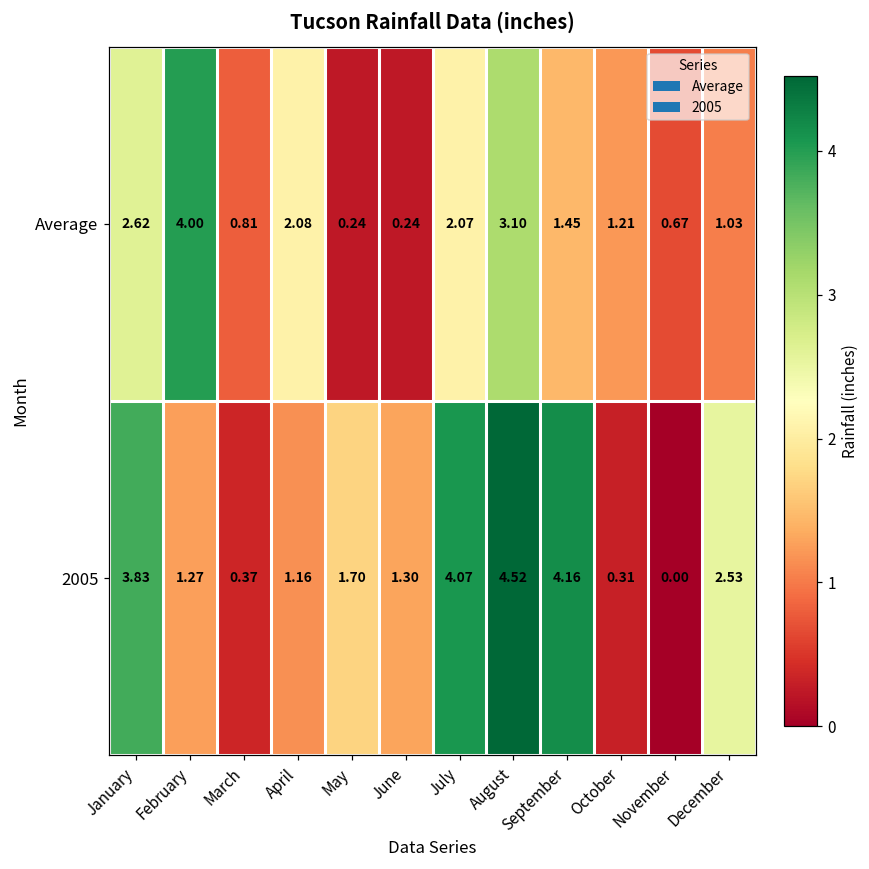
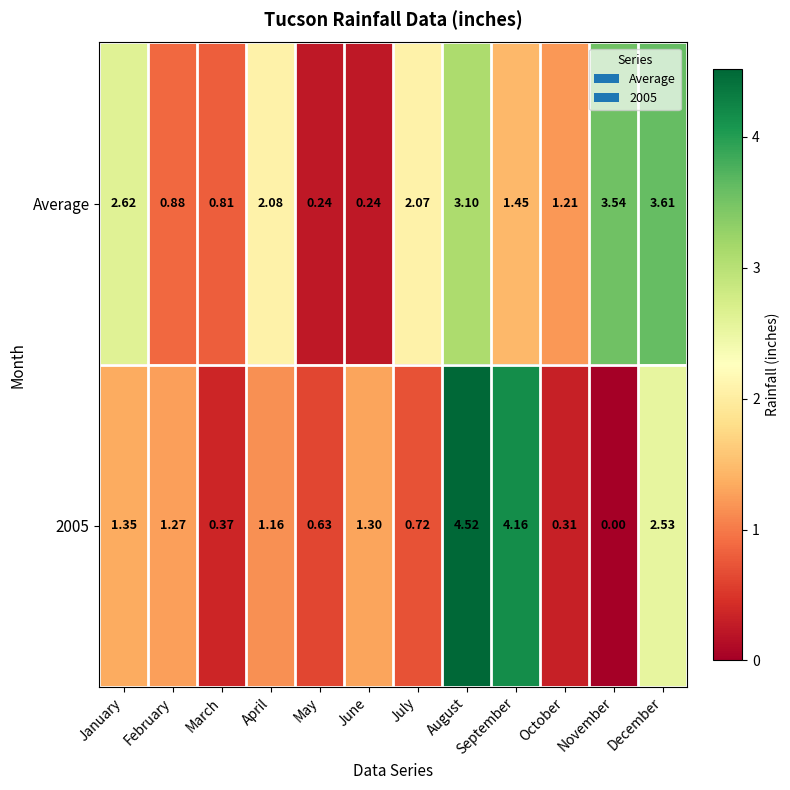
Average, February: 4.00 -> 0.88
Average, November: 0.67 -> 3.54
Average, December: 1.03 -> 3.61
2005, January: 3.83 -> 1.35
2005, May: 1.70 -> 0.63
2005, July: 4.07 -> 0.72
